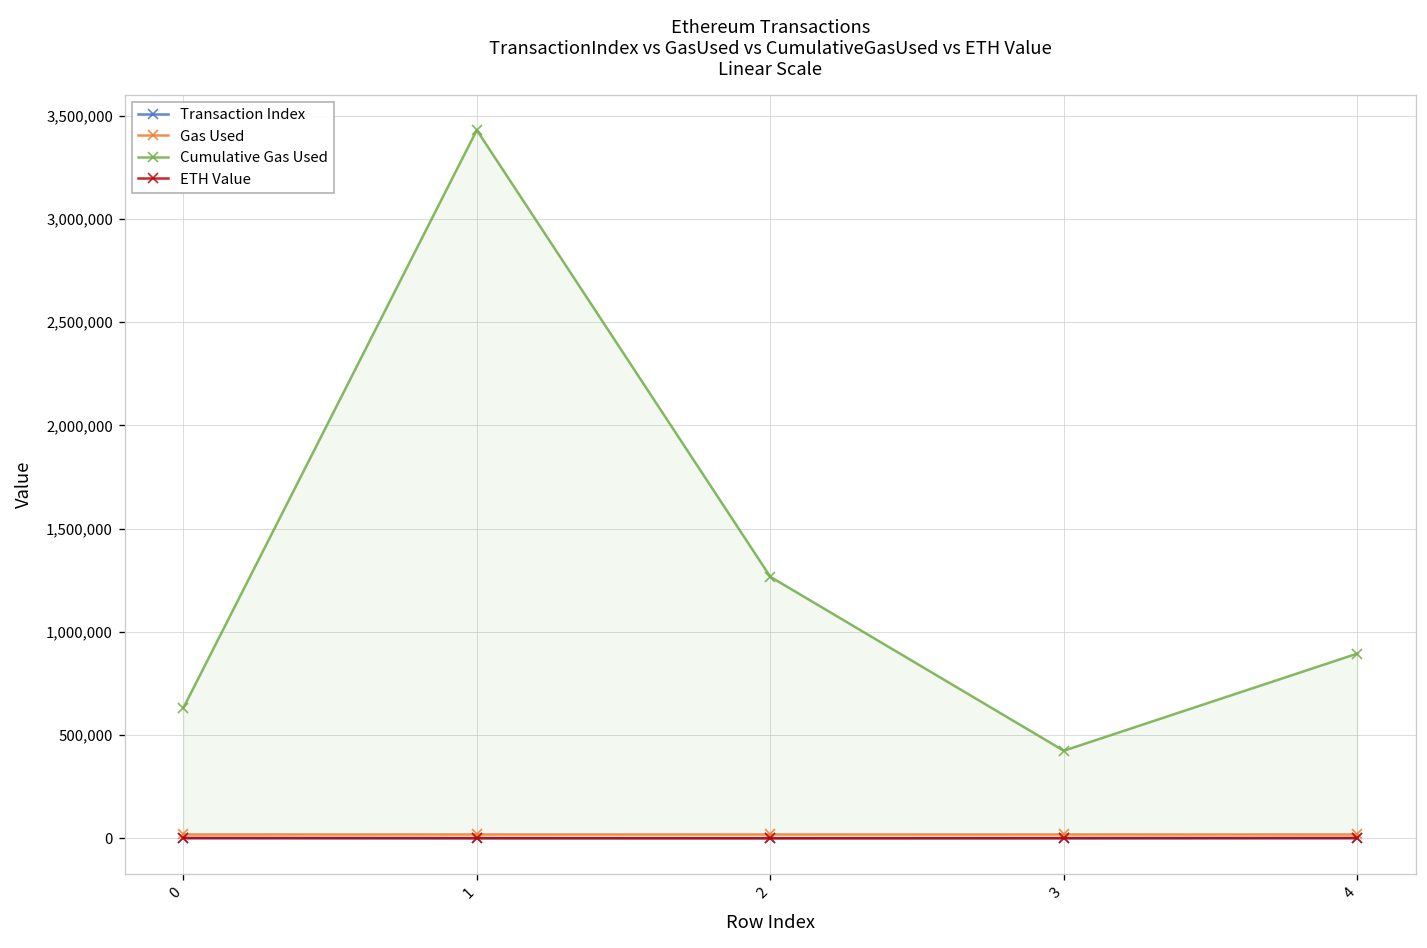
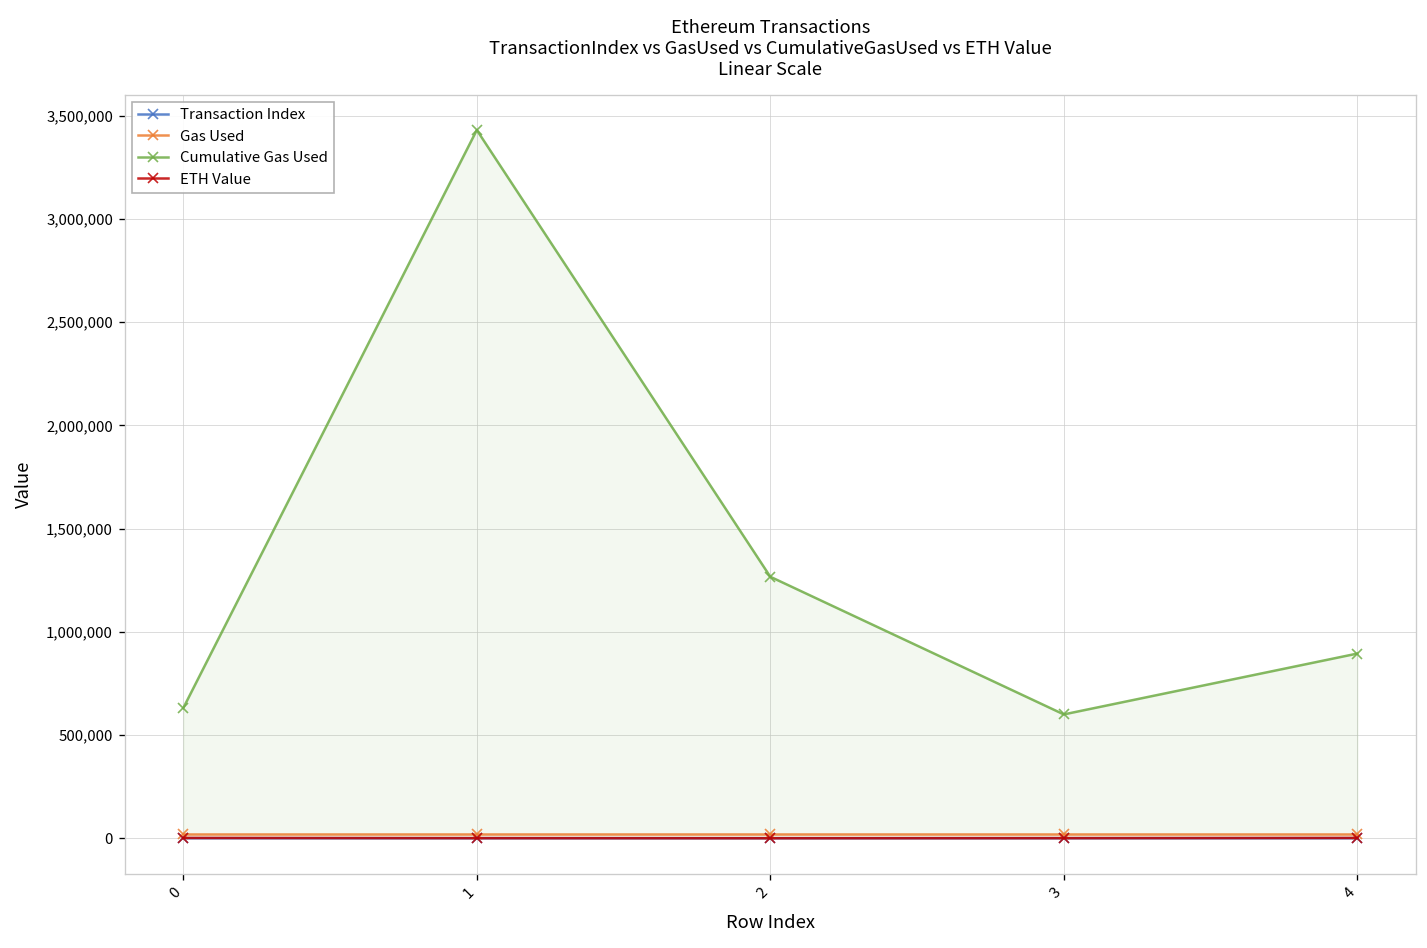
Cumulative Gas Used, 3: 420,000 -> 600,000
